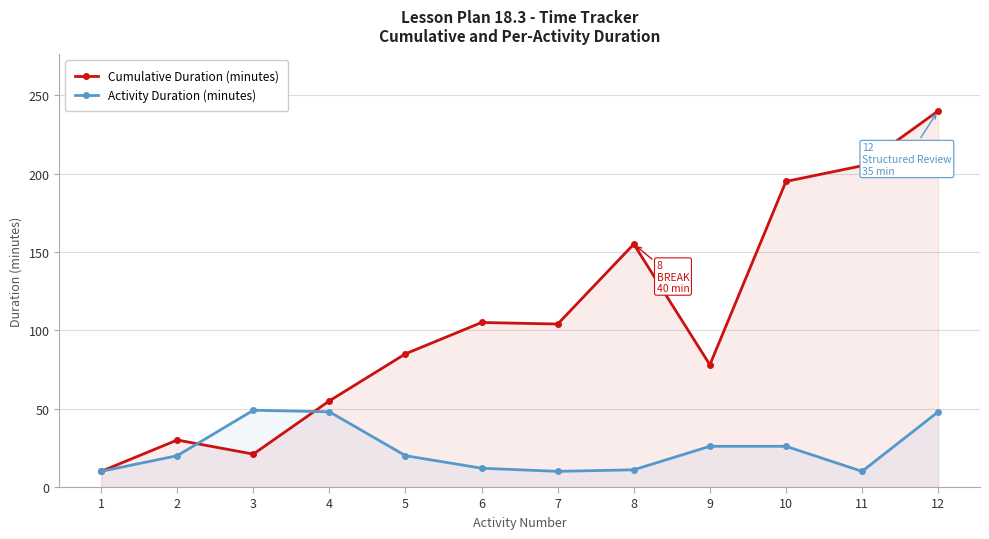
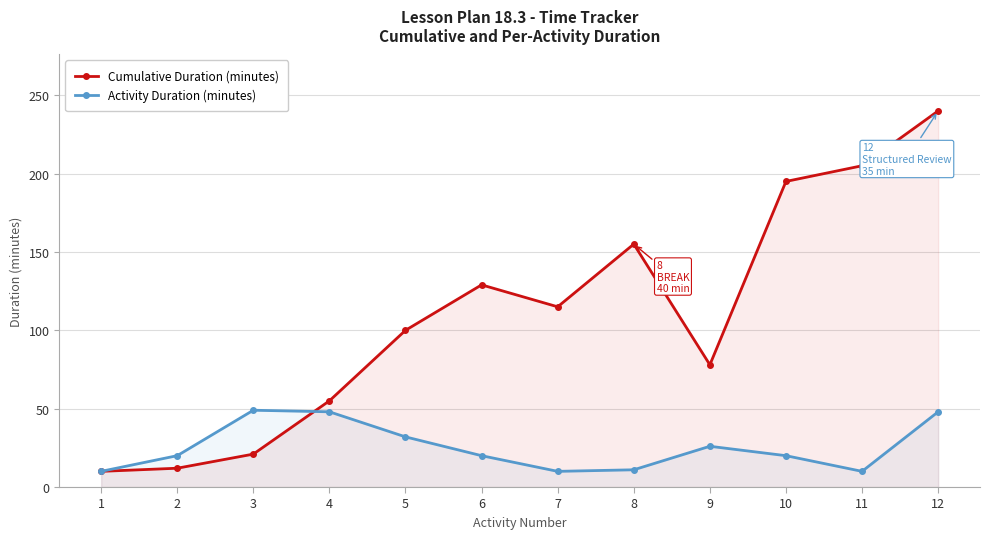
Cumulative Duration (minutes), 2: 30 -> 12
Cumulative Duration (minutes), 5: 85 -> 100
Activity Duration (minutes), 5: 20 -> 32
Cumulative Duration (minutes), 6: 105 -> 129
Activity Duration (minutes), 6: 12 -> 20
Cumulative Duration (minutes), 7: 104 -> 115
Activity Duration (minutes), 10: 26 -> 20
